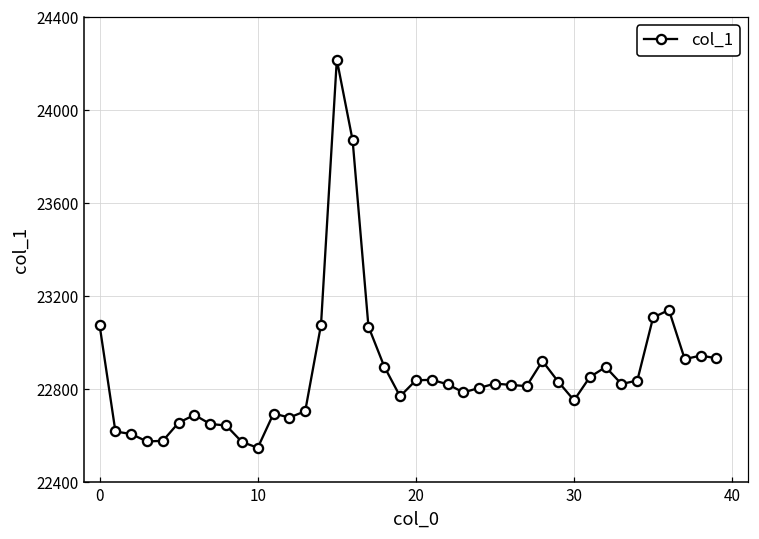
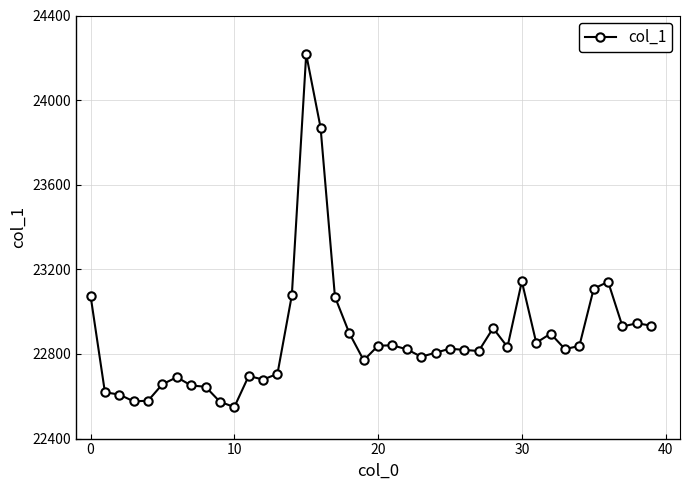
30: 22750 -> 23140
